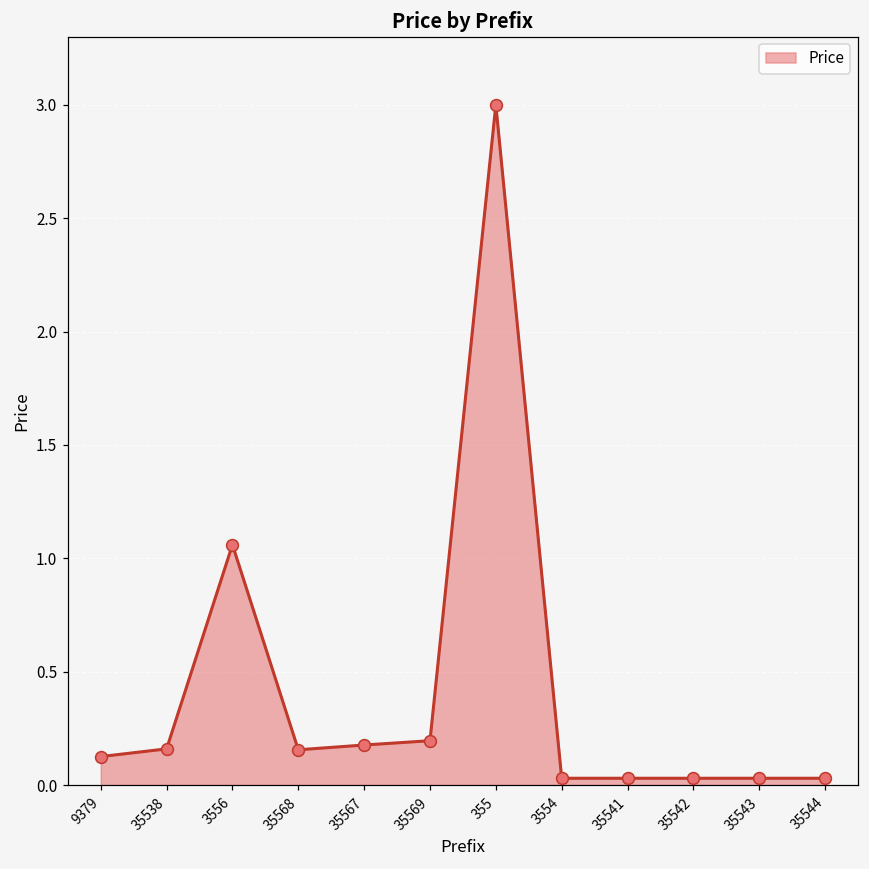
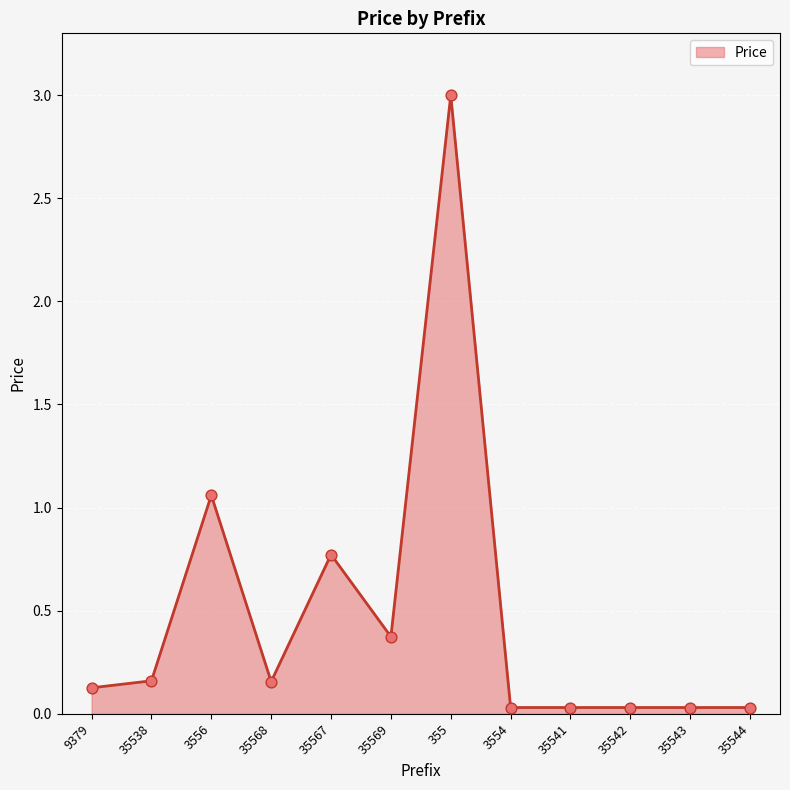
35567: 0.18 -> 0.77
35569: 0.20 -> 0.37
